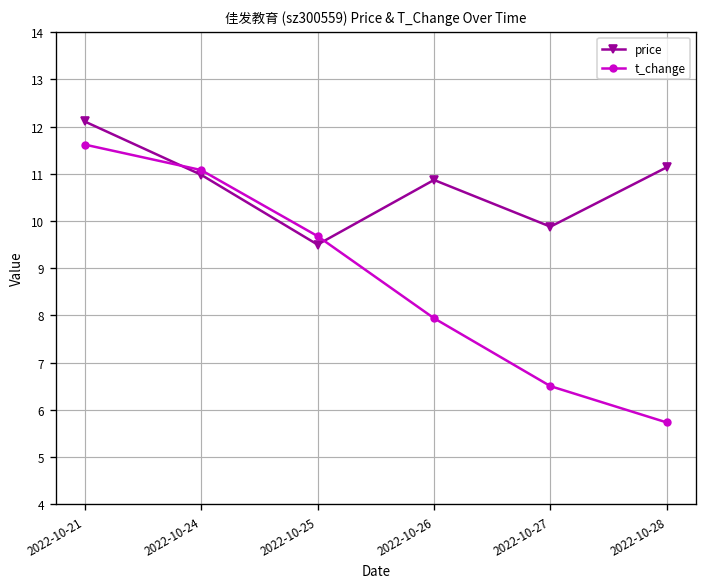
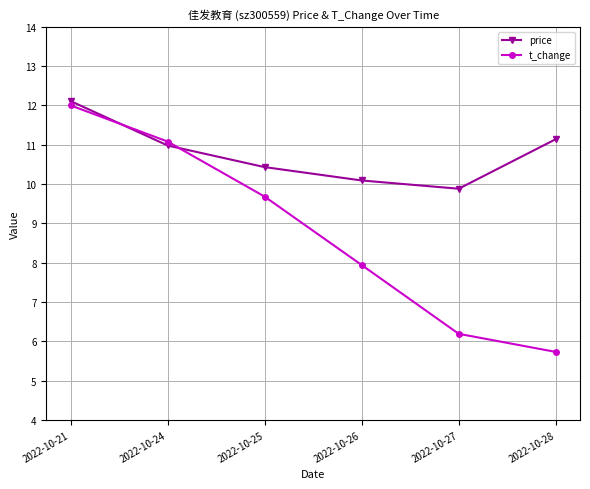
t_change, 2022-10-21: 11.6 -> 12.0
price, 2022-10-25: 9.5 -> 10.4
price, 2022-10-26: 10.9 -> 10.1
t_change, 2022-10-27: 6.5 -> 6.2
